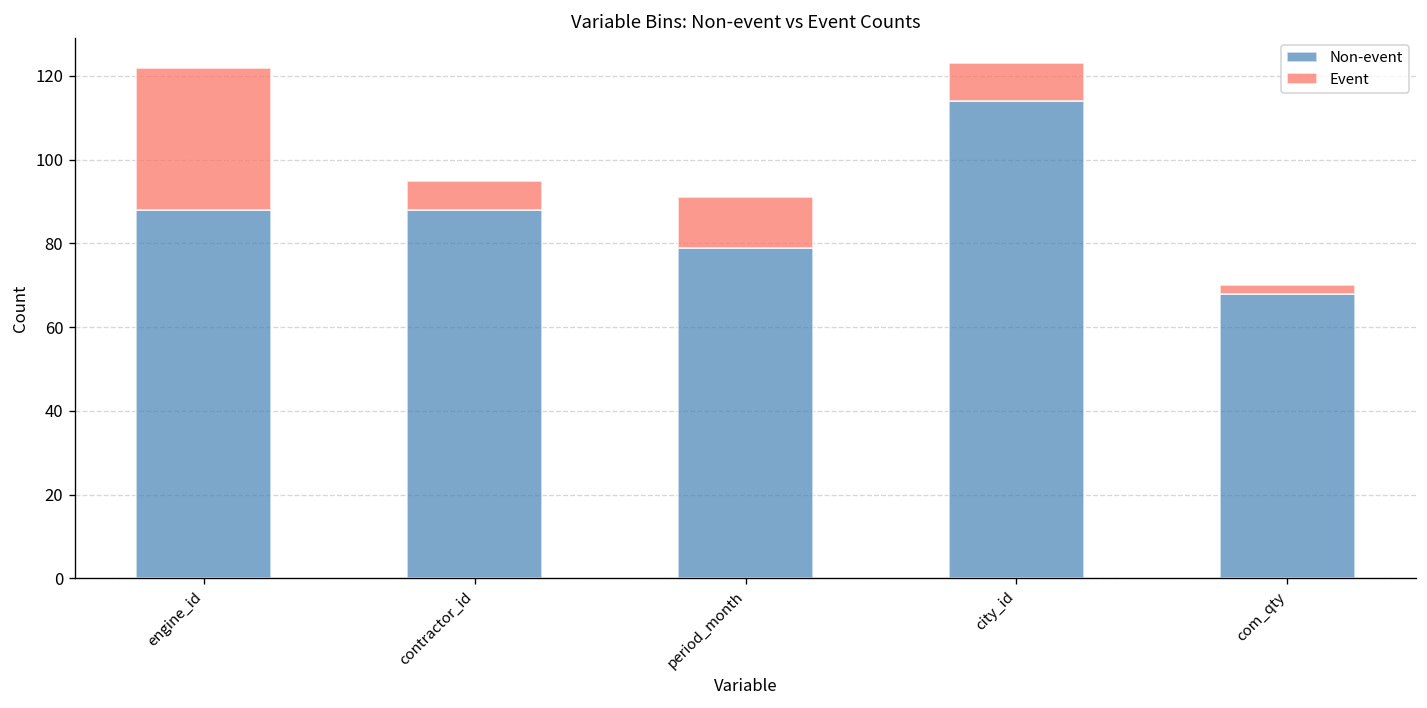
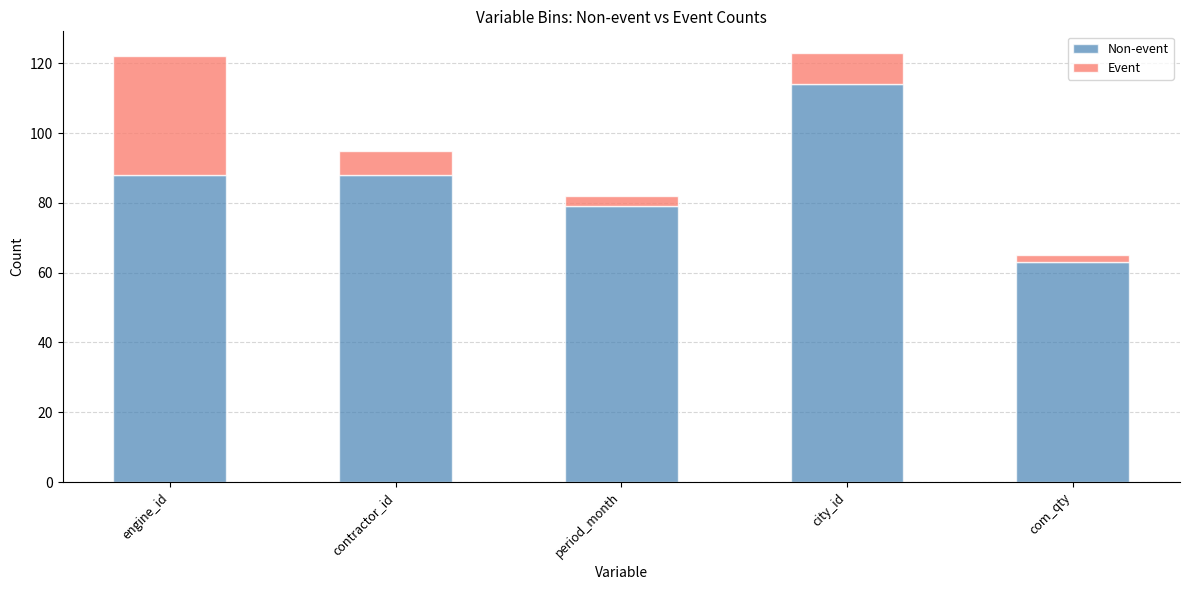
Event, period_month: 12 -> 3
Non-event, com_qty: 68 -> 63
